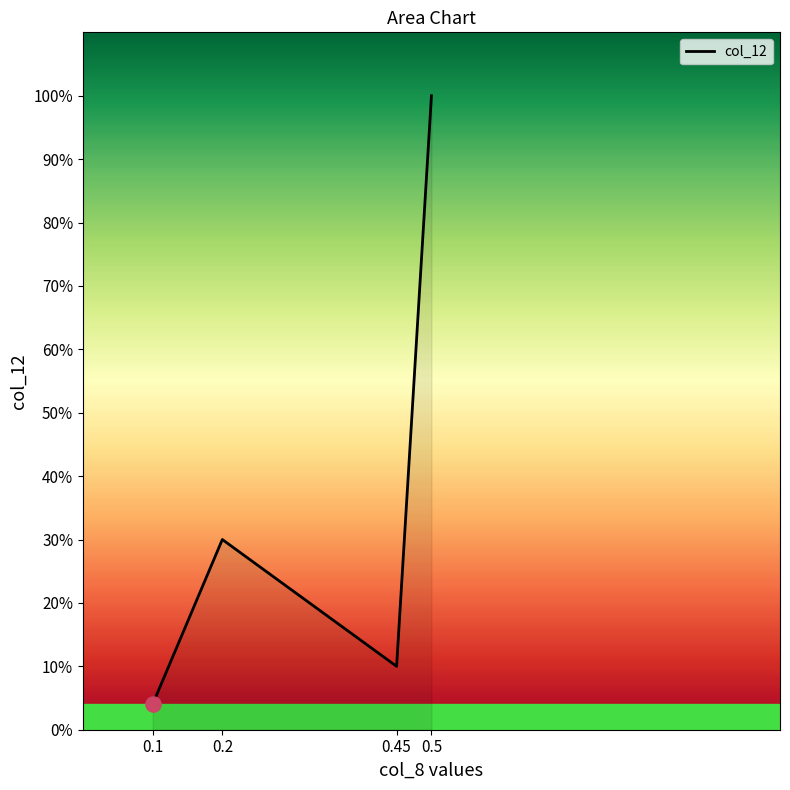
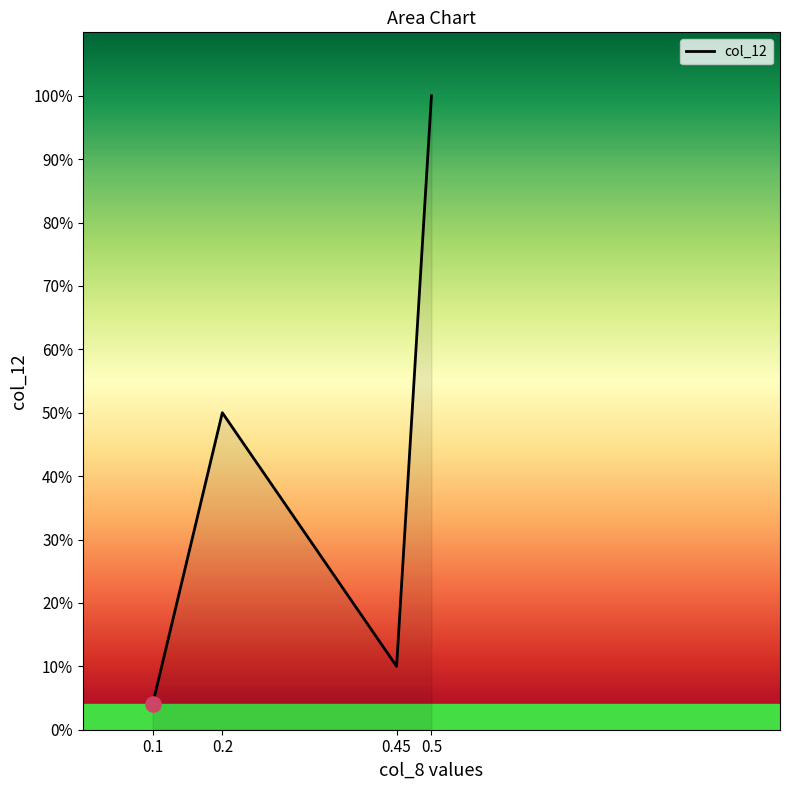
col_12, 0.2: 30% -> 50%
